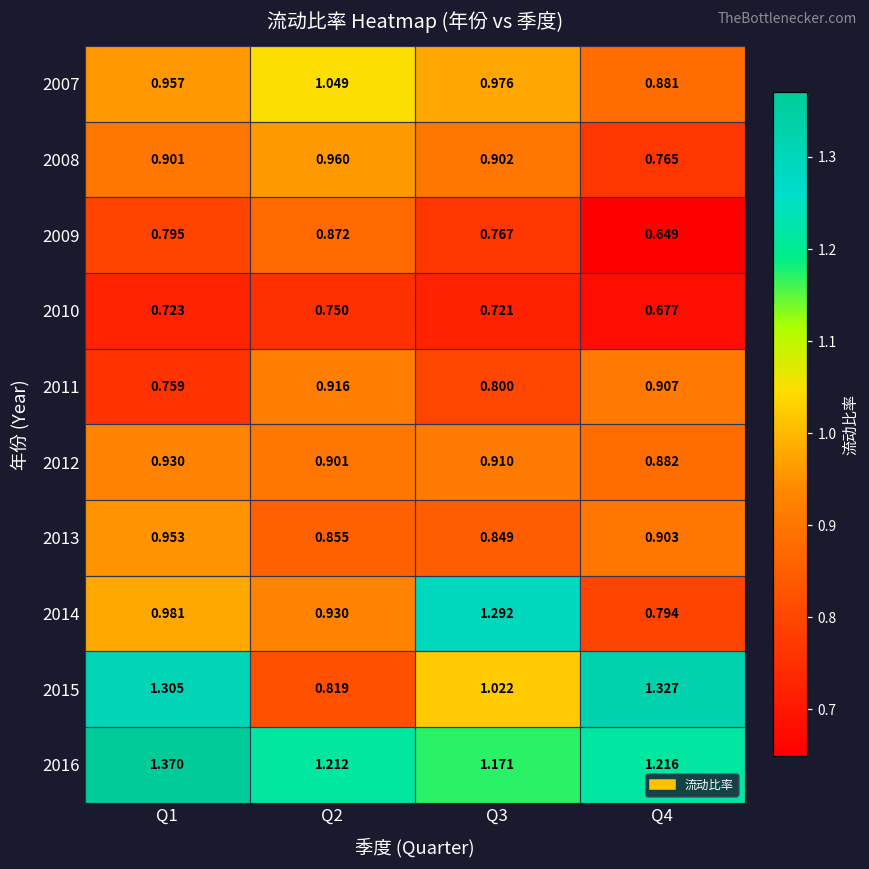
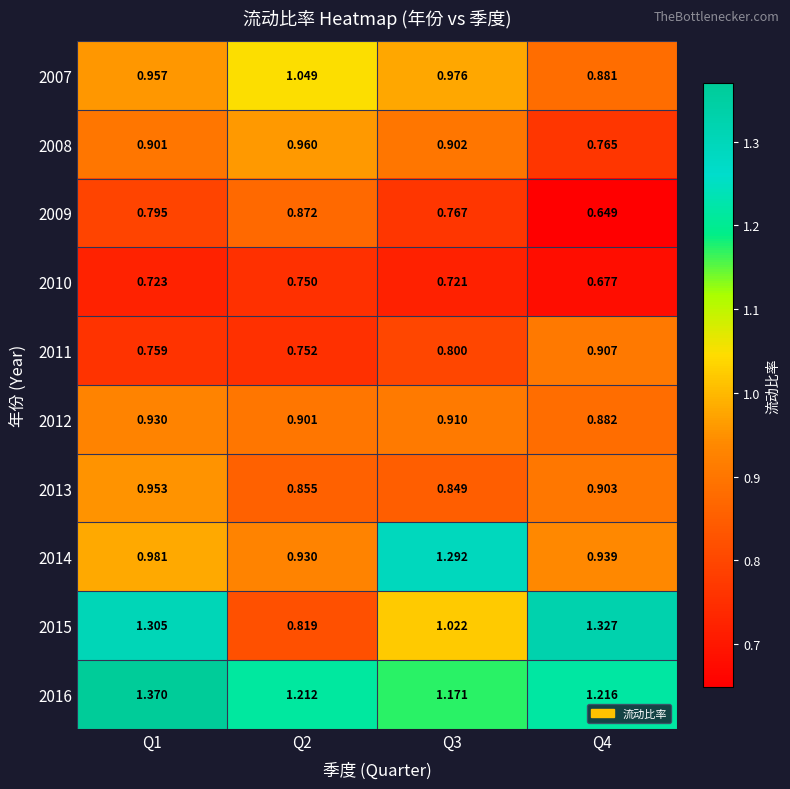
2011, Q2: 0.916 -> 0.752
2014, Q4: 0.794 -> 0.939
